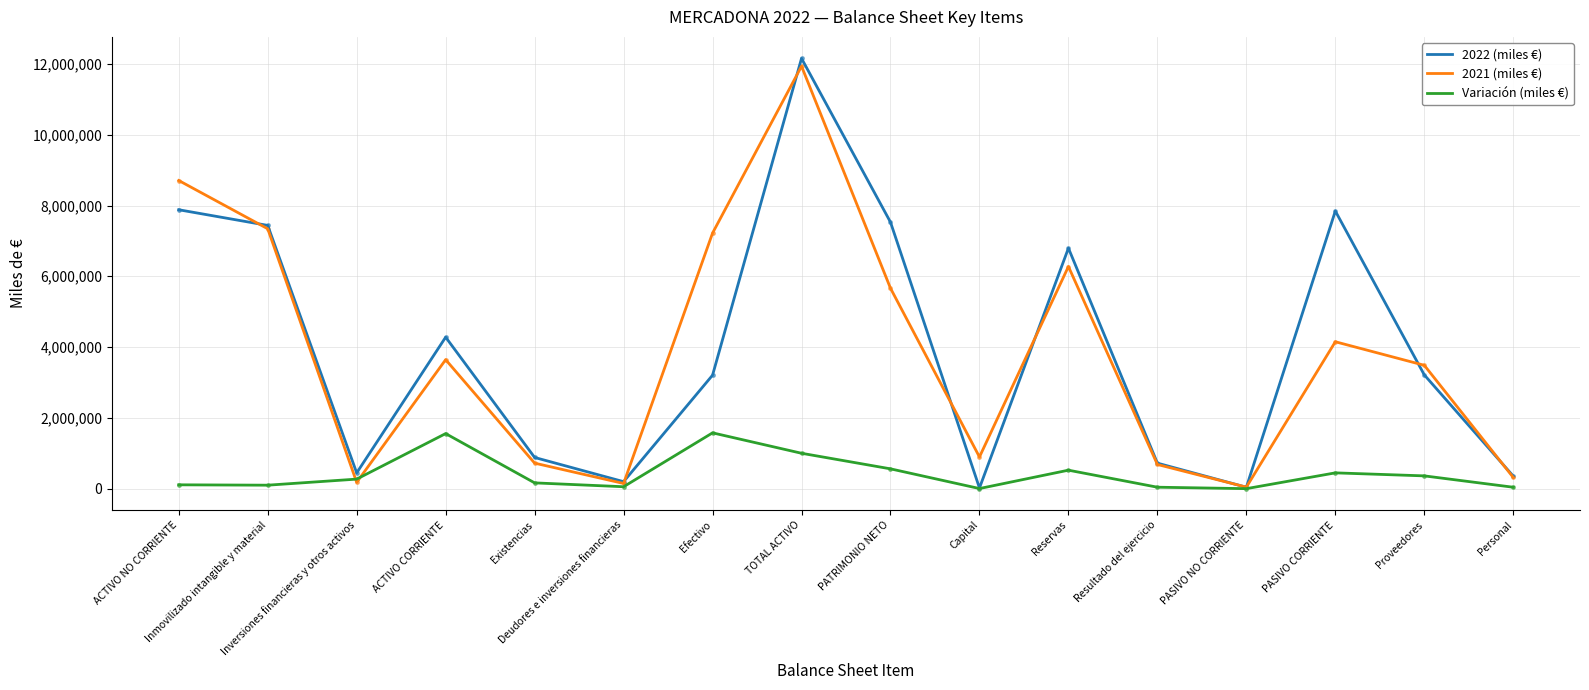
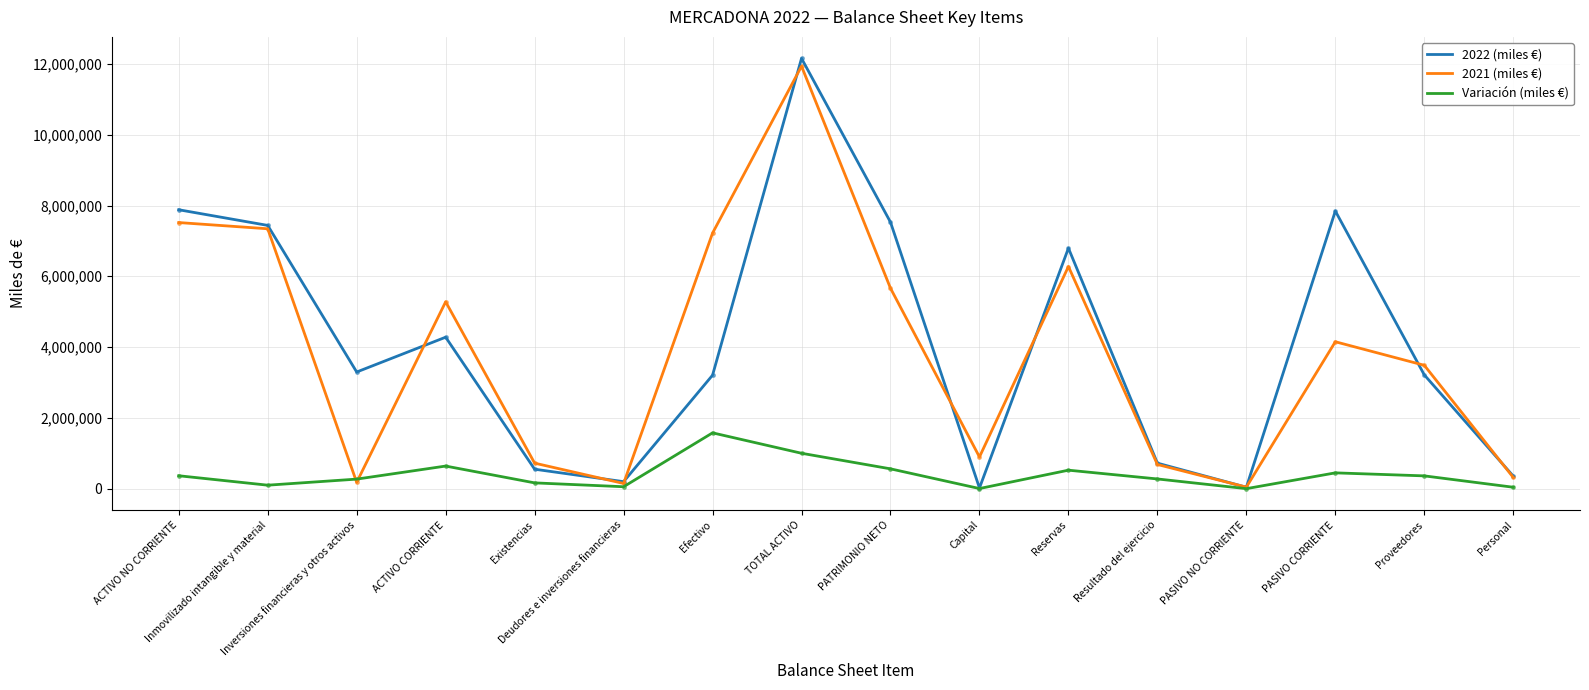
2021 (miles €), ACTIVO NO CORRIENTE: 8,700,000 -> 7,500,000
Variación (miles €), ACTIVO NO CORRIENTE: 100,000 -> 400,000
2022 (miles €), Inversiones financieras y otros activos: 400,000 -> 3,300,000
2021 (miles €), ACTIVO CORRIENTE: 3,600,000 -> 5,300,000
Variación (miles €), ACTIVO CORRIENTE: 1,600,000 -> 600,000
2022 (miles €), Existencias: 900,000 -> 500,000
Variación (miles €), Resultado del ejercicio: 0 -> 300,000
